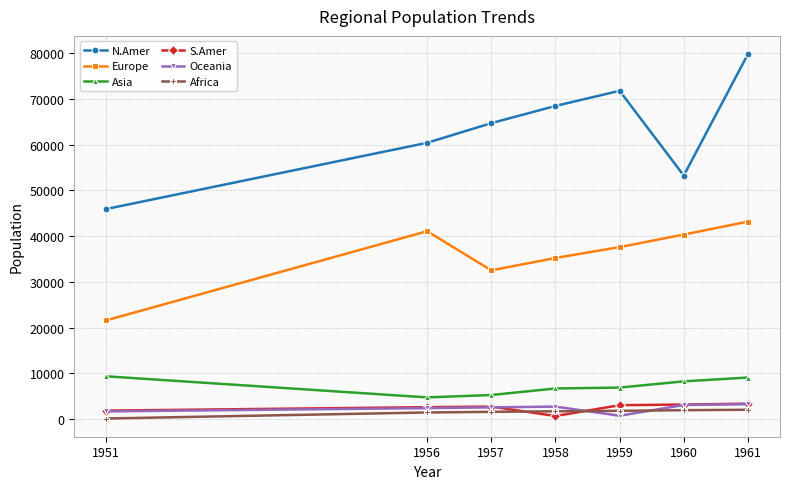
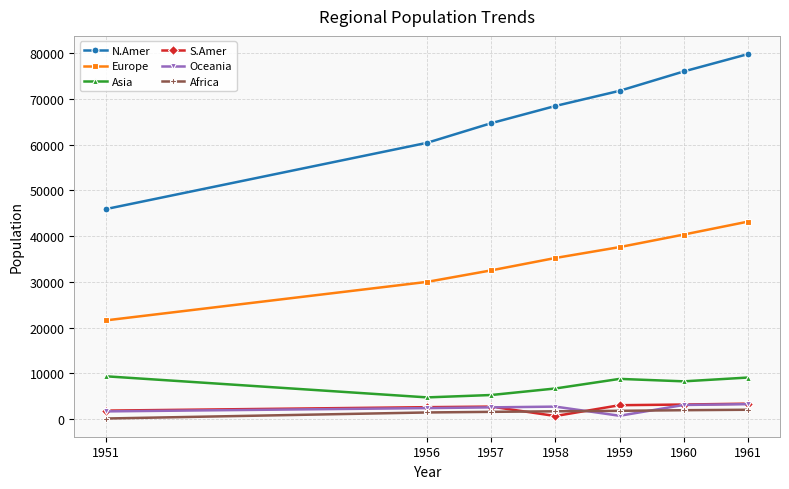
Europe, 1956: 41000 -> 30000
Asia, 1959: 7000 -> 9000
N.Amer, 1960: 53000 -> 76000
